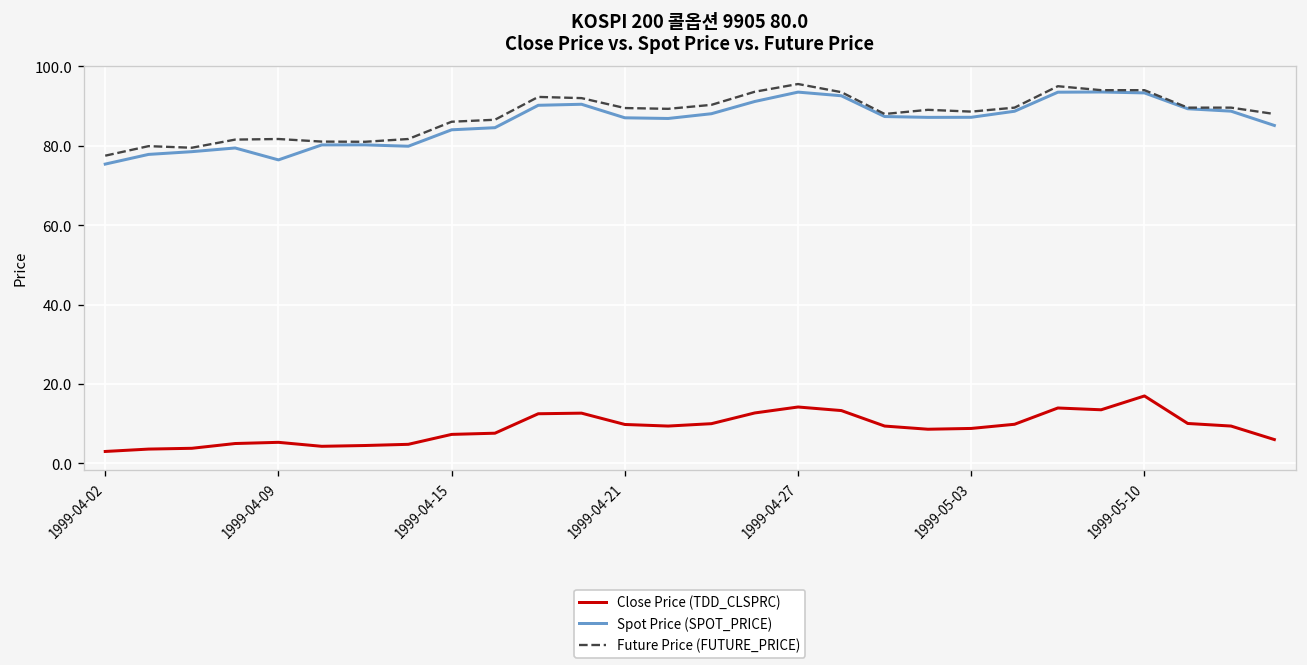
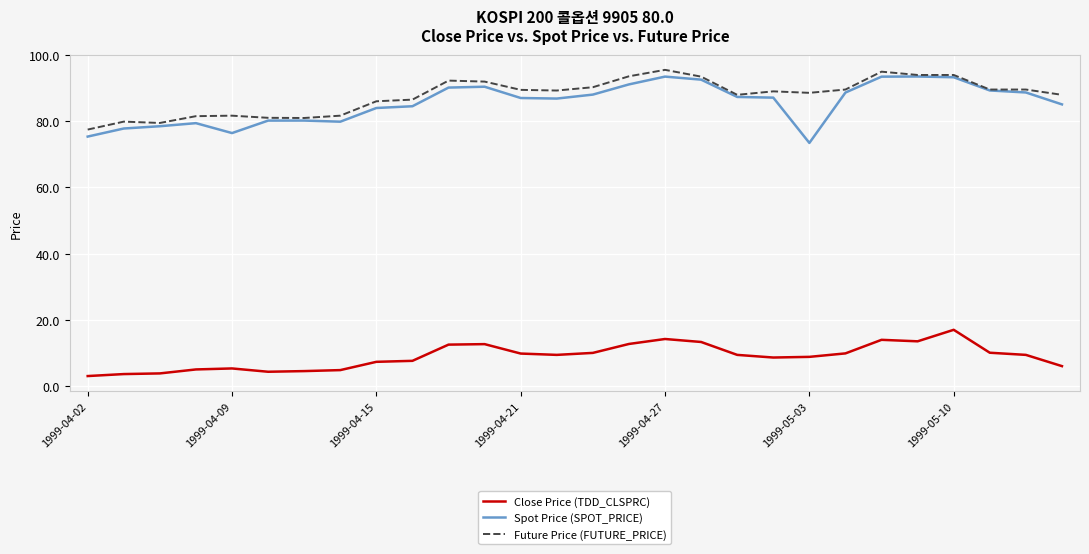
Spot Price (SPOT_PRICE), 1999-05-03: 87 -> 73
